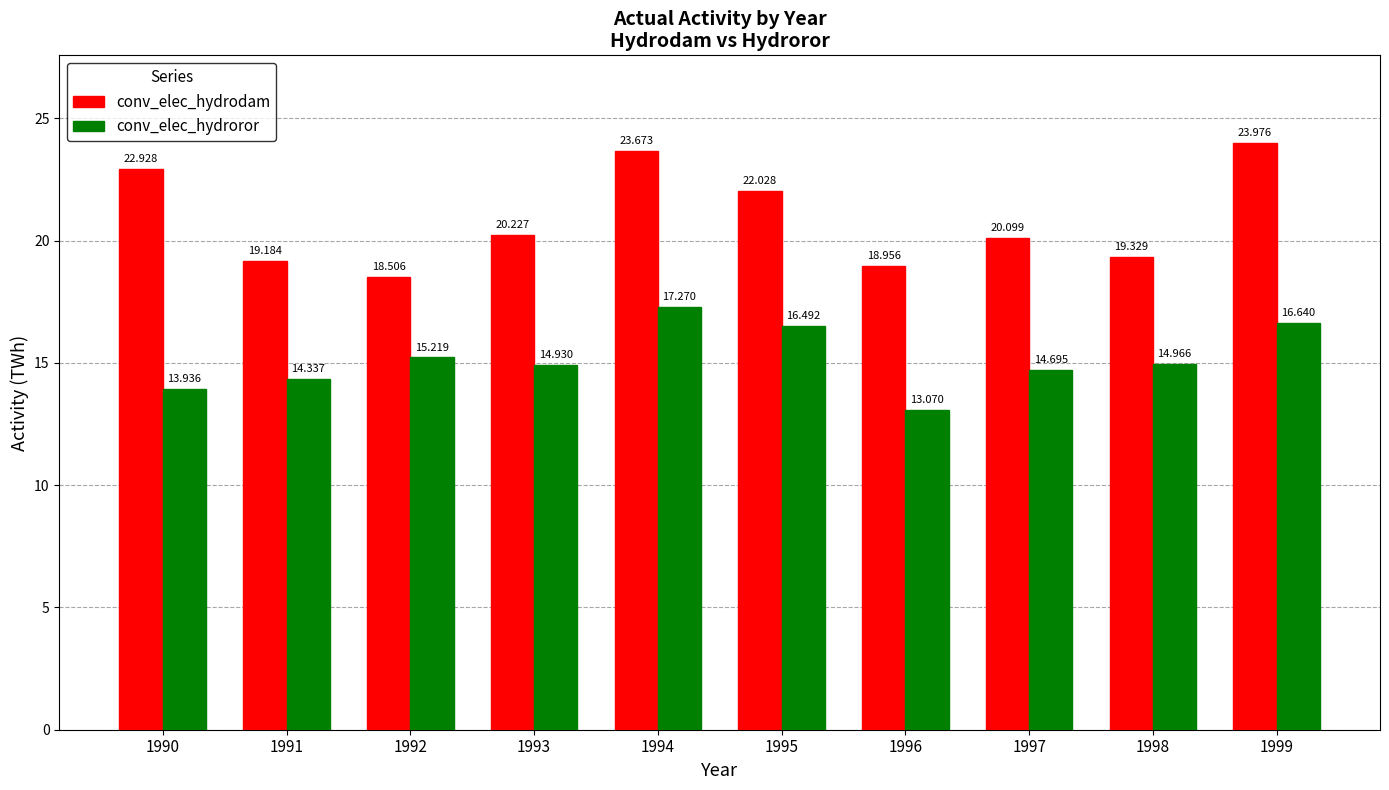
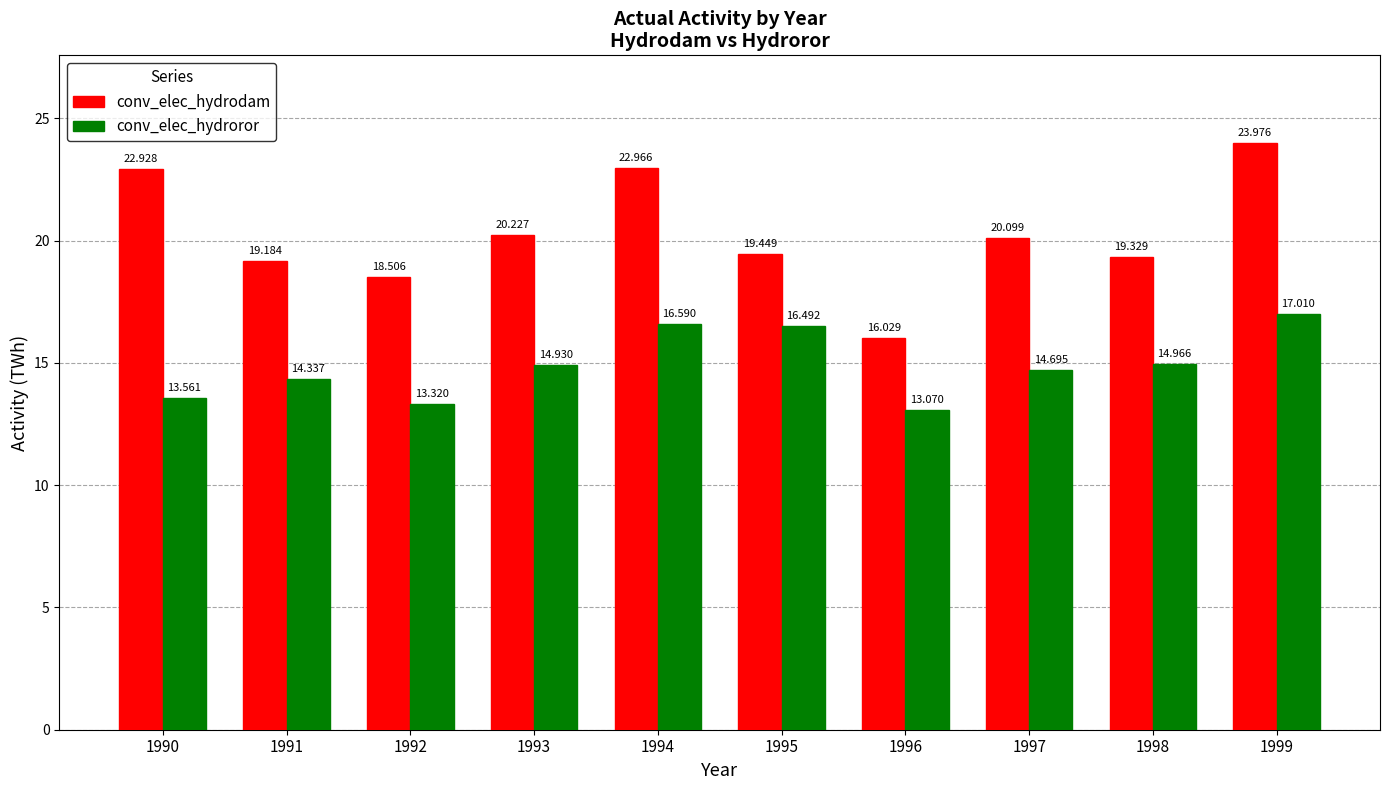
conv_elec_hydroror, 1990: 13.936 -> 13.561
conv_elec_hydroror, 1992: 15.219 -> 13.320
conv_elec_hydrodam, 1994: 23.673 -> 22.966
conv_elec_hydroror, 1994: 17.270 -> 16.590
conv_elec_hydrodam, 1995: 22.028 -> 19.449
conv_elec_hydrodam, 1996: 18.956 -> 16.029
conv_elec_hydroror, 1999: 16.640 -> 17.010
